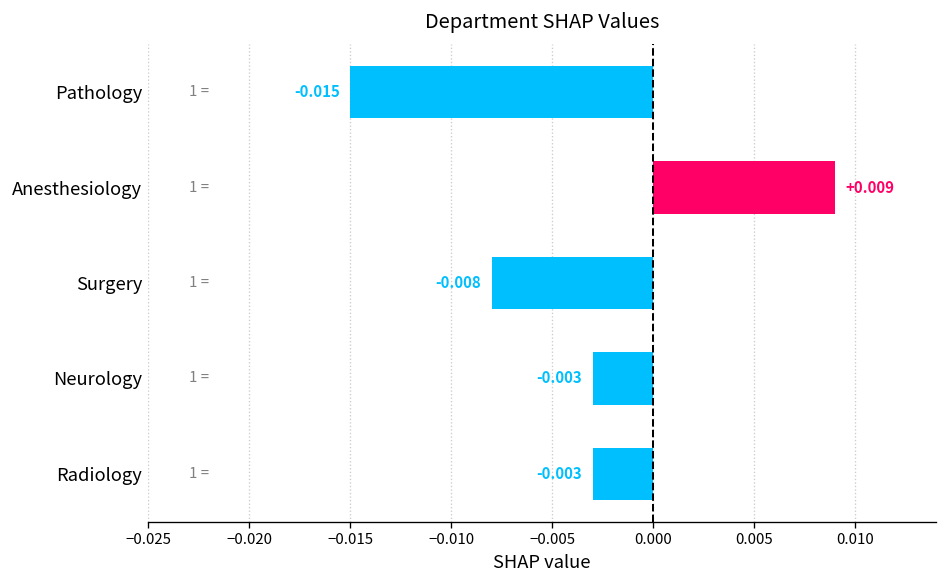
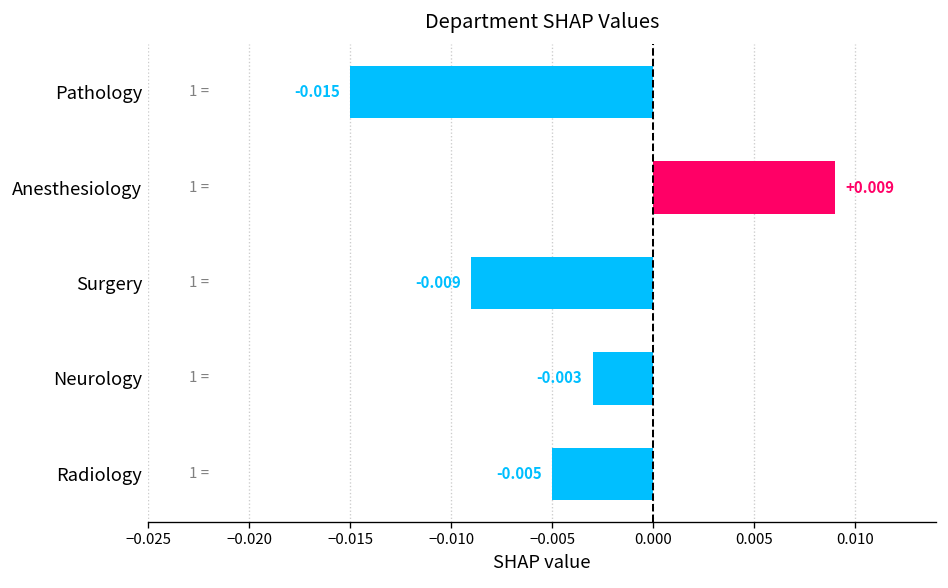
Surgery: -0.008 -> -0.009
Radiology: -0.003 -> -0.005
